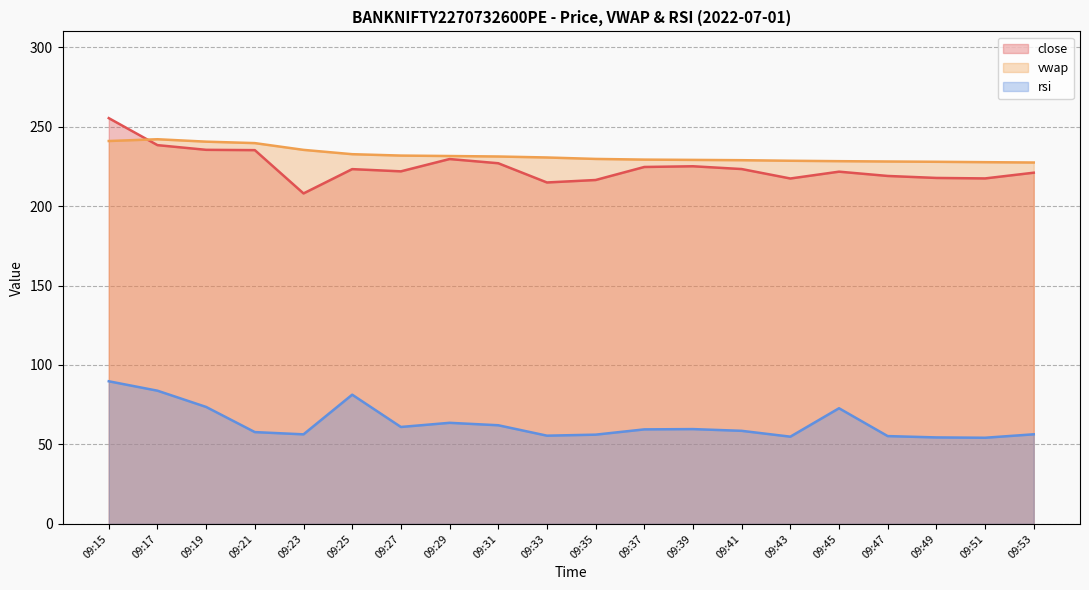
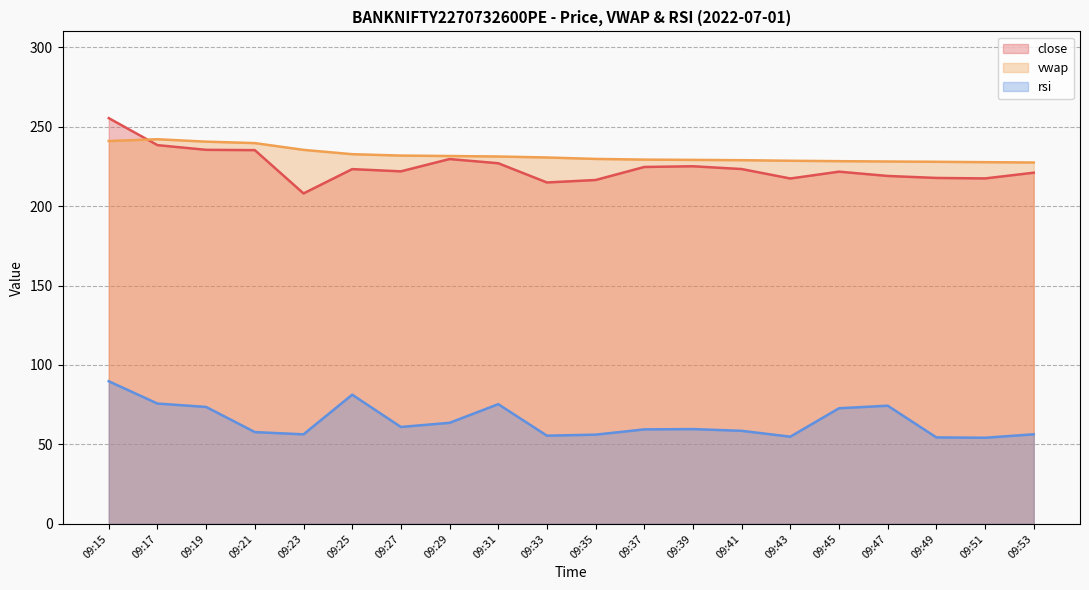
rsi, 09:17: 84 -> 76
rsi, 09:31: 62 -> 75
rsi, 09:47: 55 -> 74
